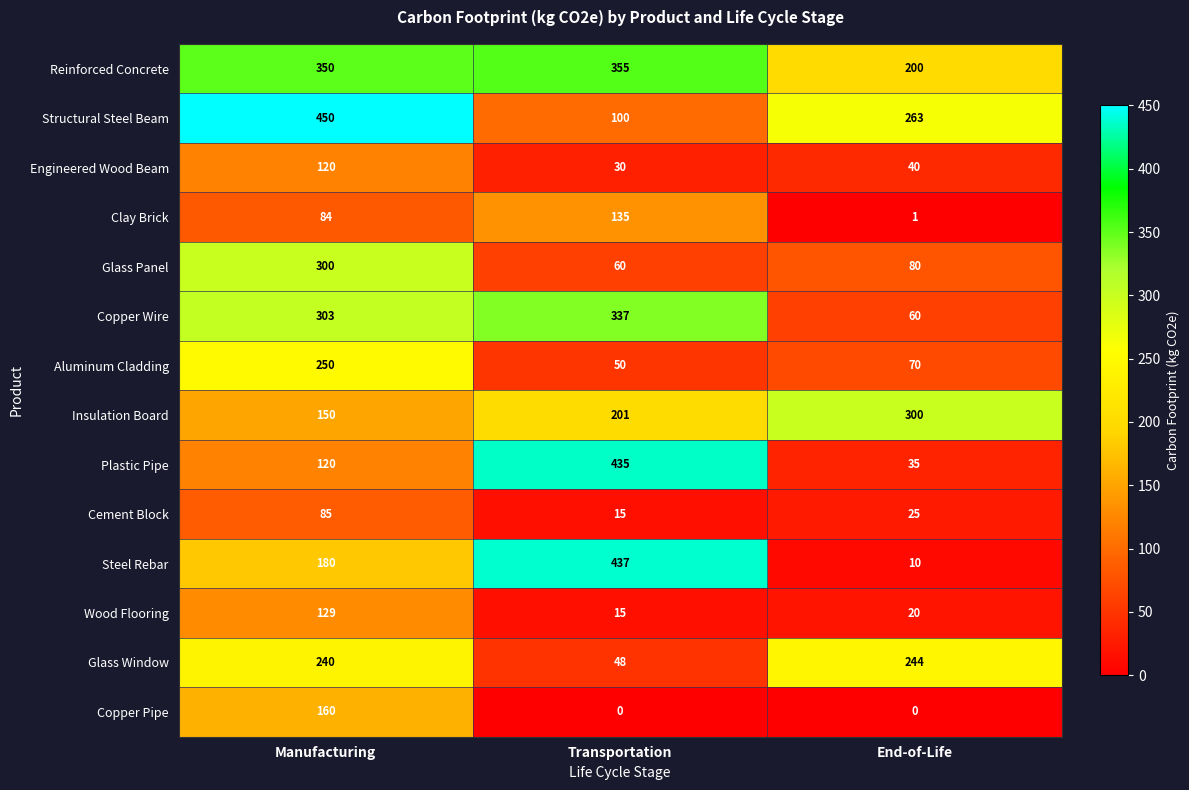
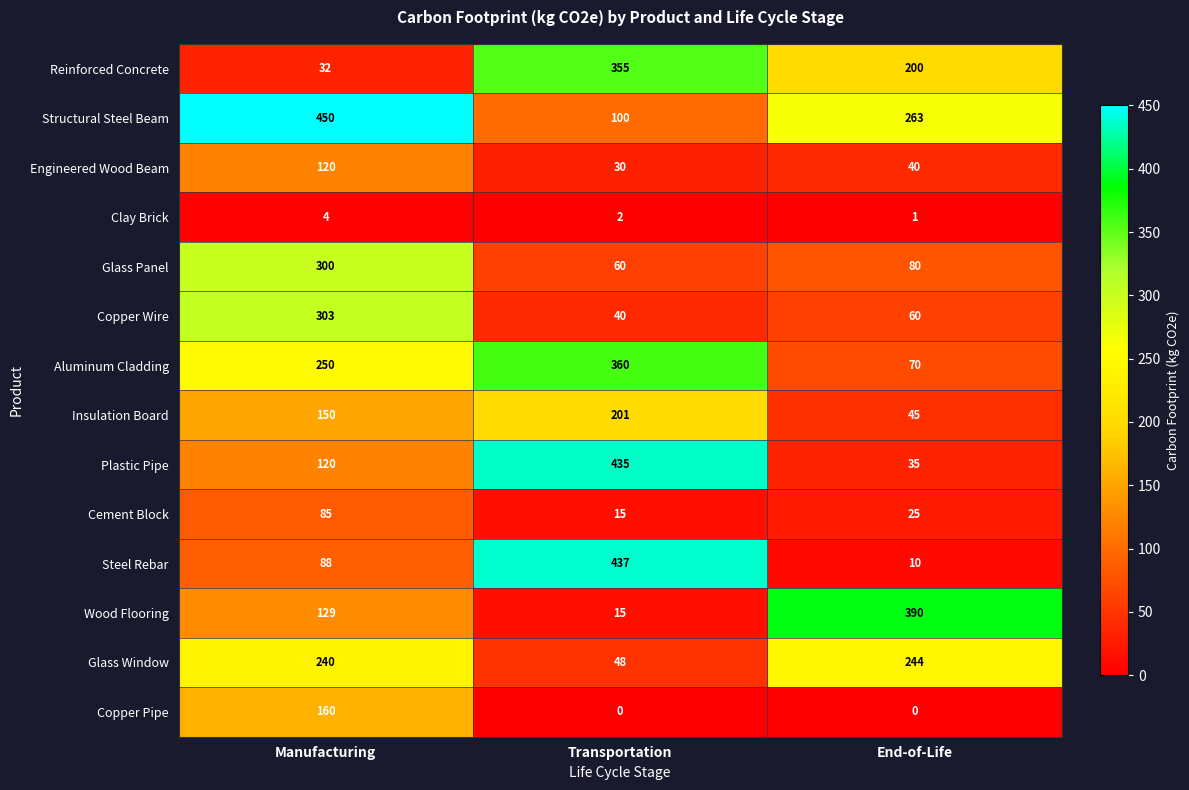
Reinforced Concrete, Manufacturing: 350 -> 32
Clay Brick, Manufacturing: 84 -> 4
Clay Brick, Transportation: 135 -> 2
Copper Wire, Transportation: 337 -> 40
Aluminum Cladding, Transportation: 50 -> 360
Insulation Board, End-of-Life: 300 -> 45
Steel Rebar, Manufacturing: 180 -> 88
Wood Flooring, End-of-Life: 20 -> 390
